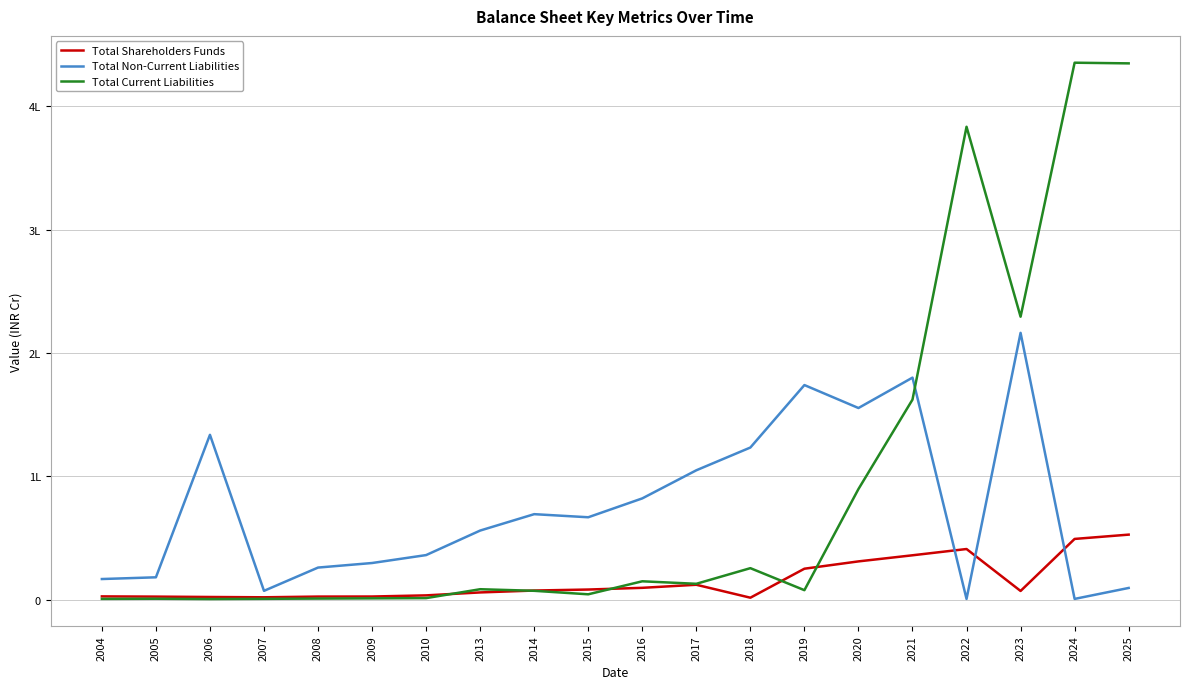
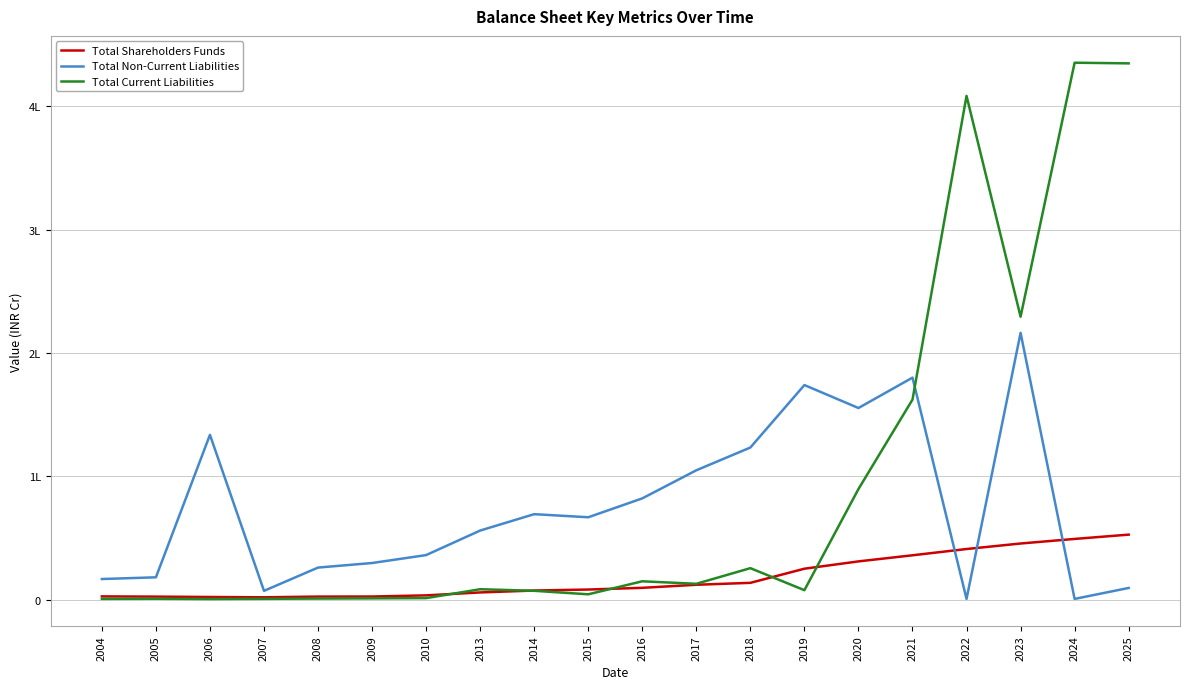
Total Shareholders Funds, 2018: 0.02L -> 0.14L
Total Current Liabilities, 2022: 3.83L -> 4.08L
Total Shareholders Funds, 2023: 0.07L -> 0.45L
